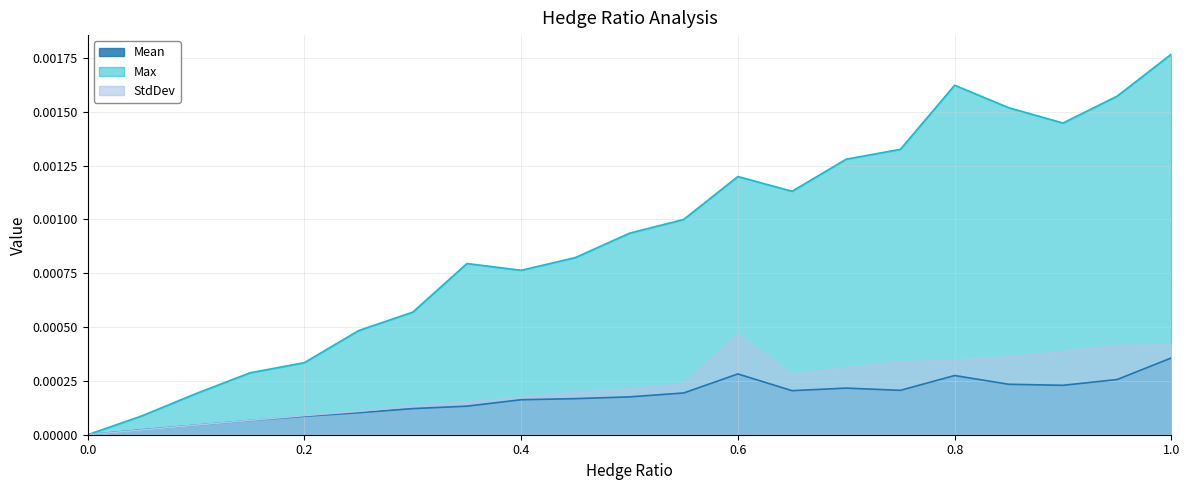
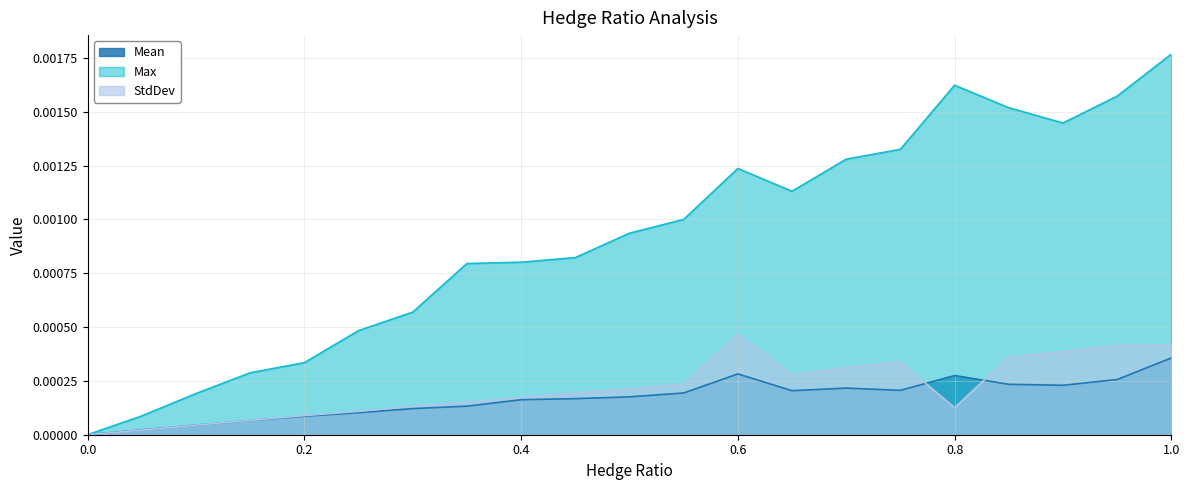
Max, 0.4: 0.00076 -> 0.00080
Max, 0.6: 0.00120 -> 0.00124
StdDev, 0.8: 0.00035 -> 0.00013
